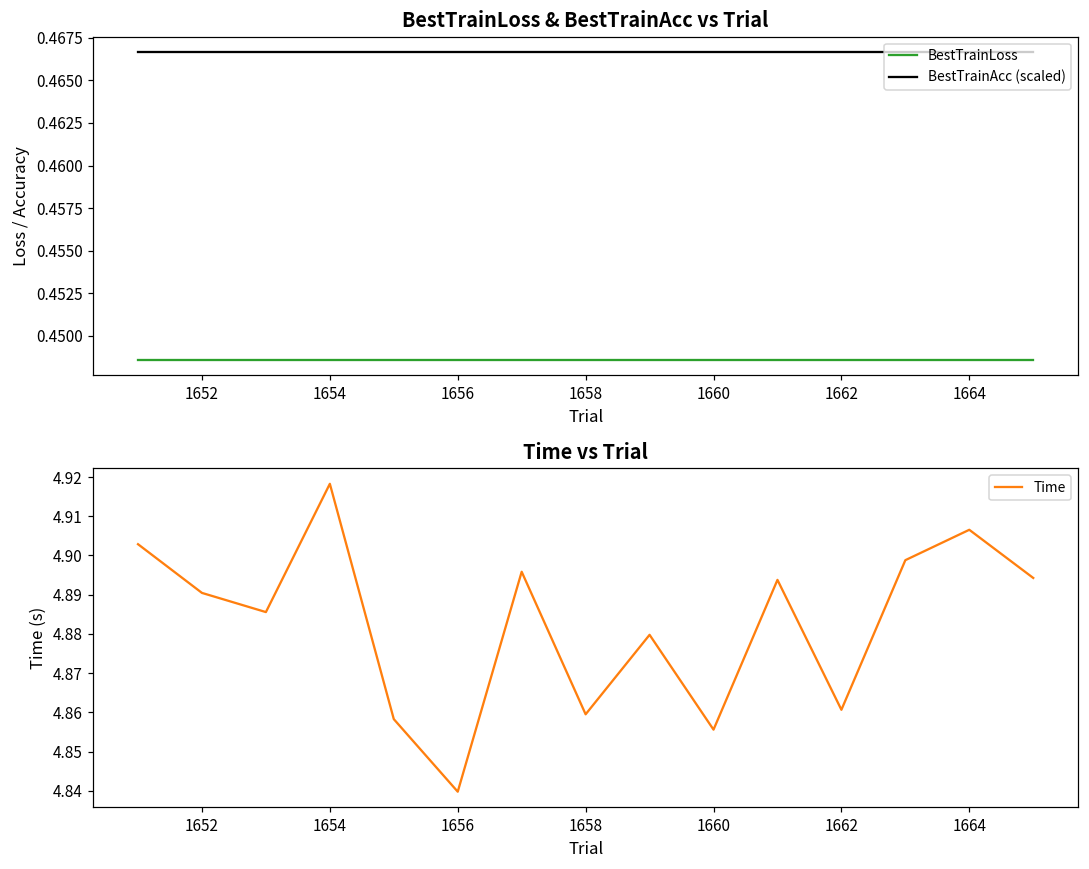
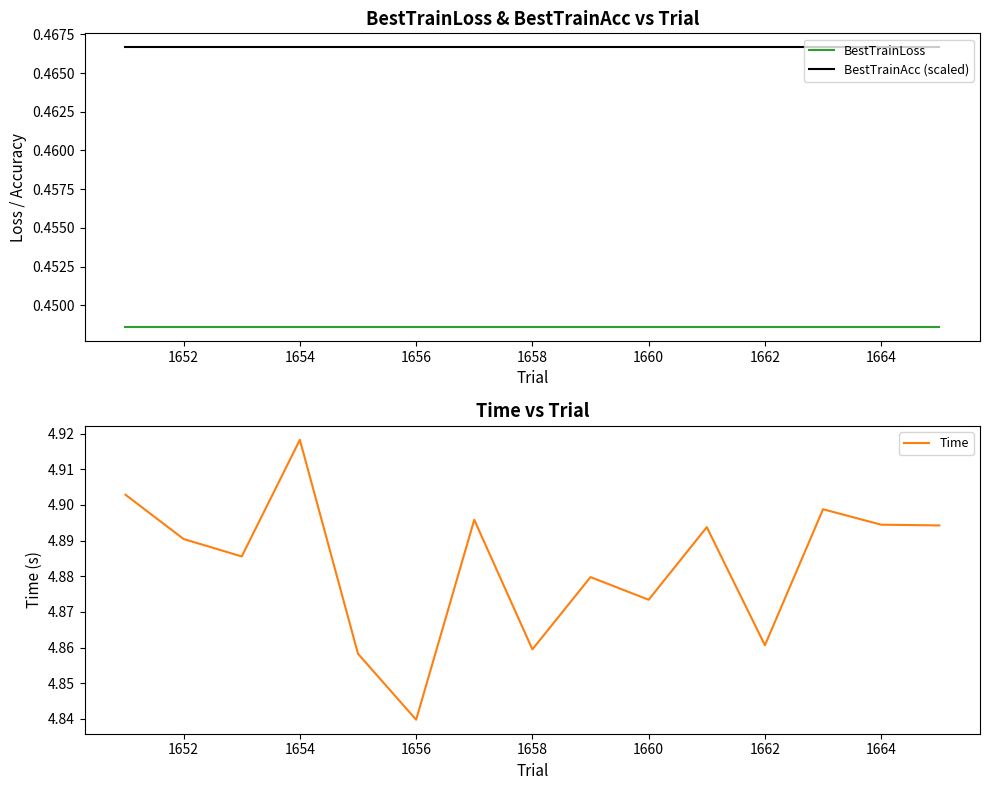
Time vs Trial, 1660: 4.856 -> 4.873
Time vs Trial, 1664: 4.907 -> 4.894
